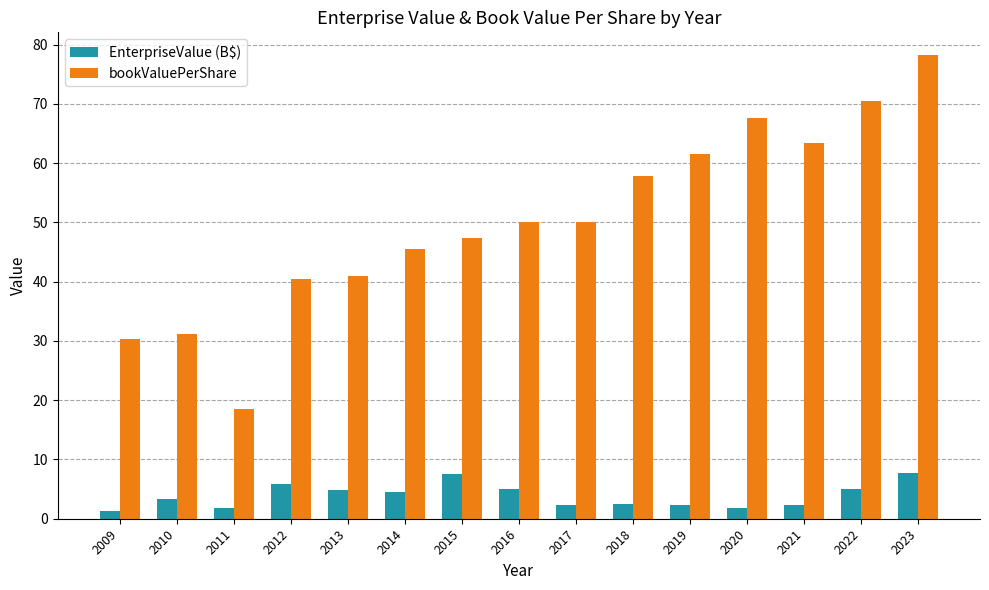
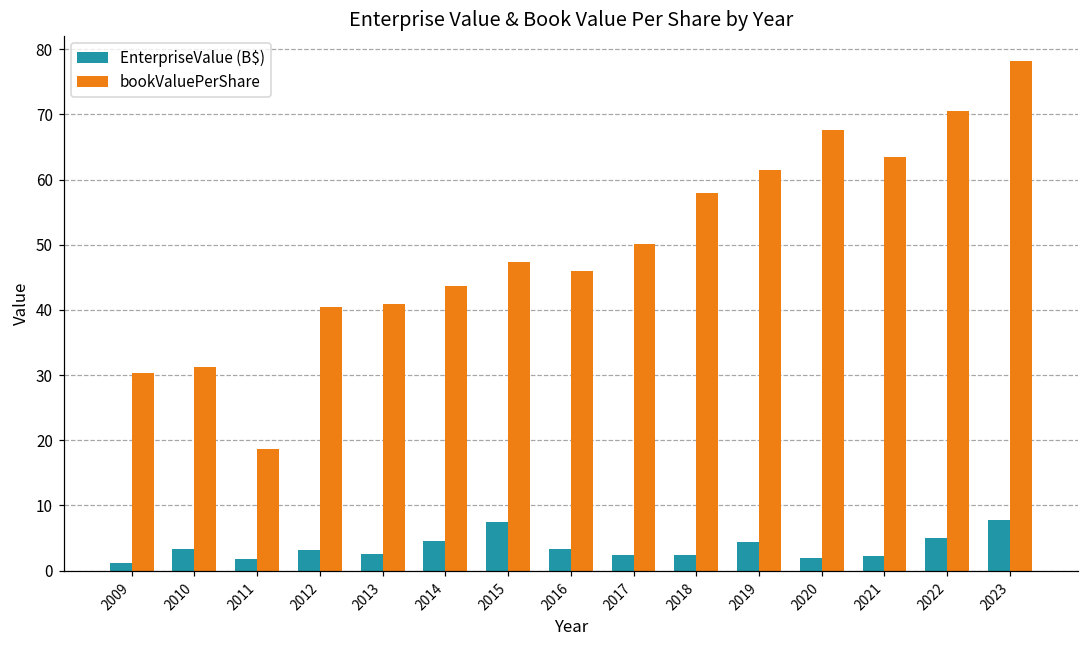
EnterpriseValue (B$), 2012: 6 -> 3
EnterpriseValue (B$), 2013: 5 -> 3
bookValuePerShare, 2014: 46 -> 44
EnterpriseValue (B$), 2016: 5 -> 3
bookValuePerShare, 2016: 50 -> 46
EnterpriseValue (B$), 2019: 2 -> 4
